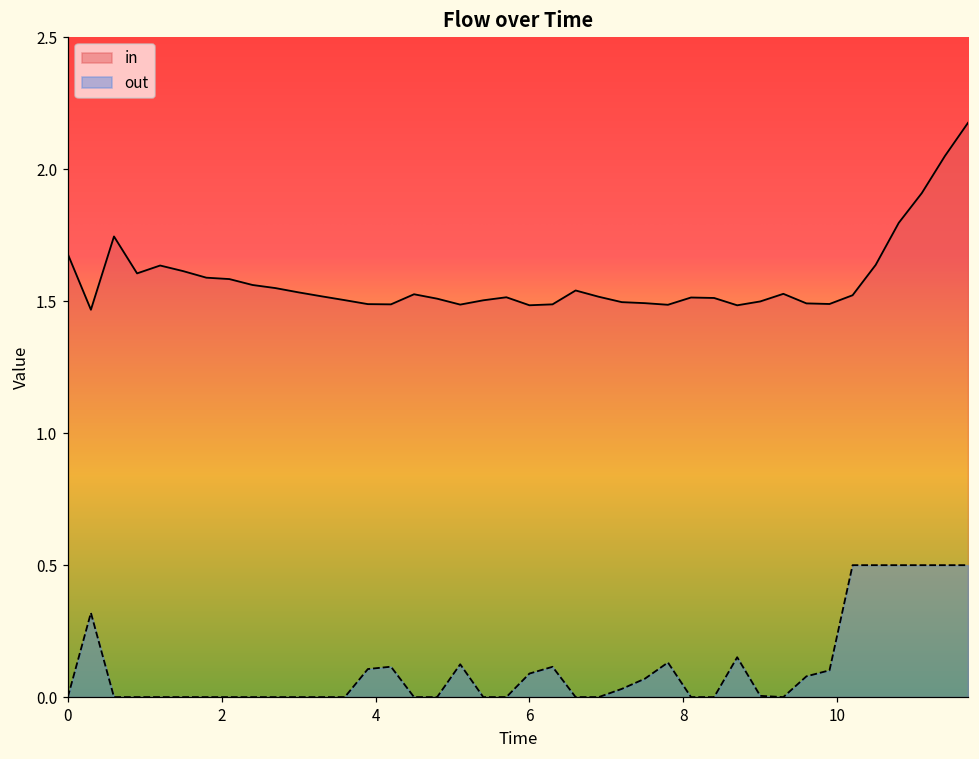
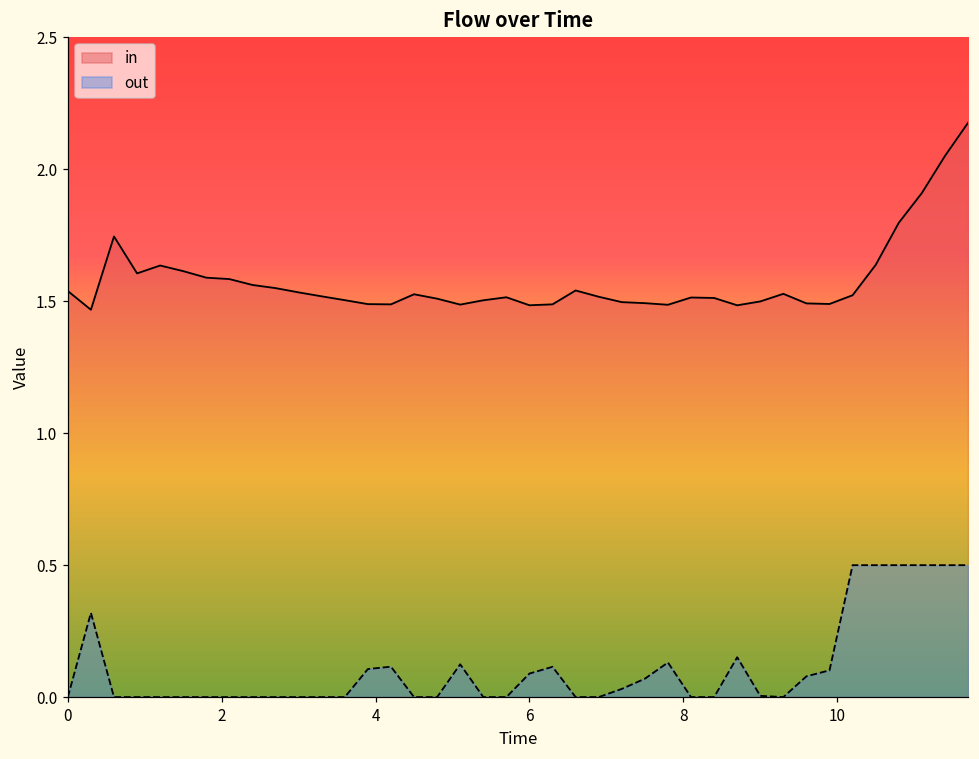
in, 0: 1.68 -> 1.54
